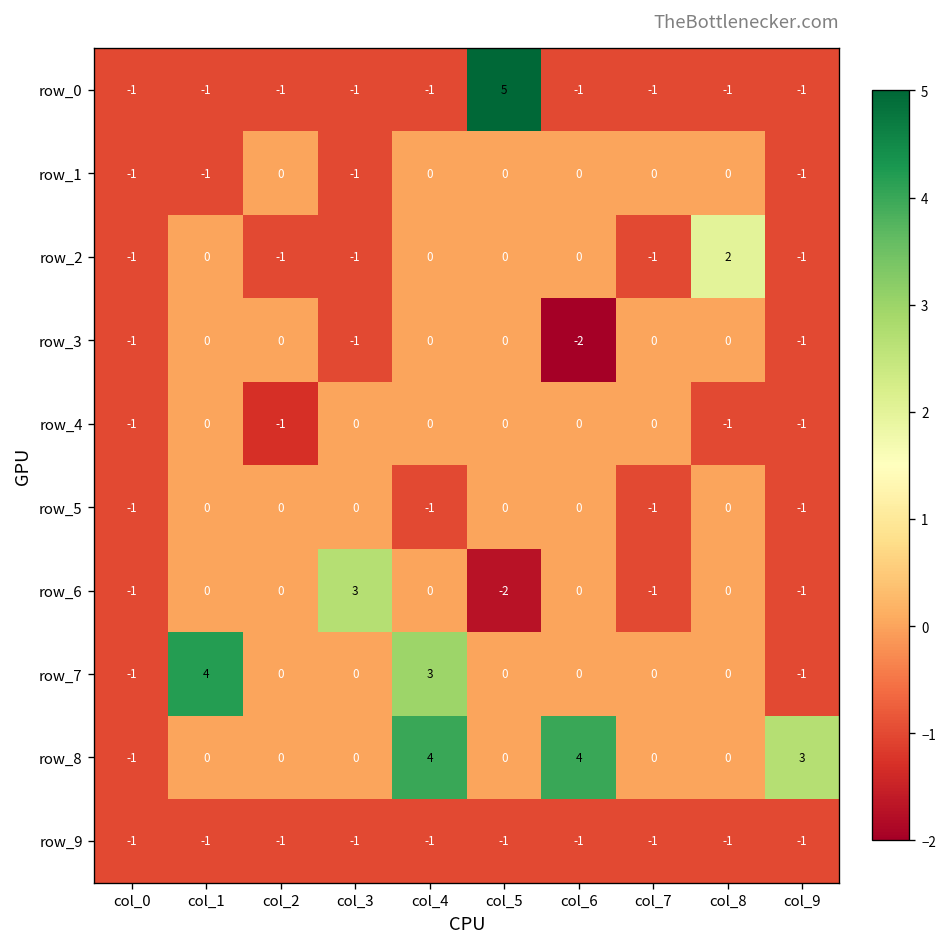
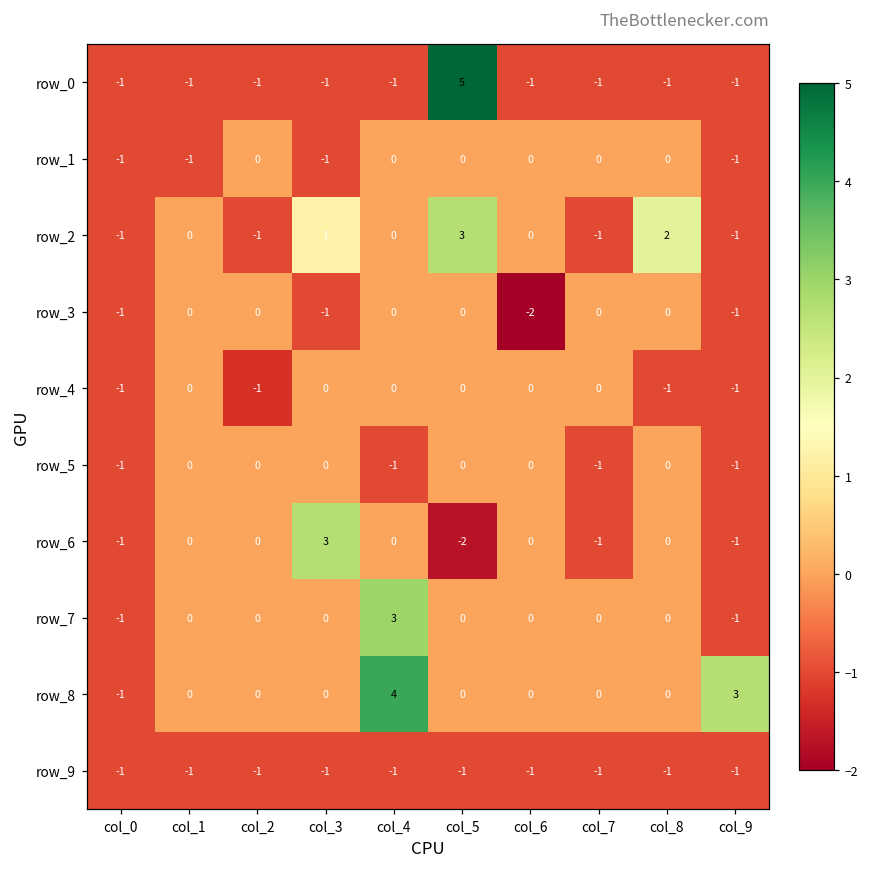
row_2, col_3: -1 -> 1
row_2, col_5: 0 -> 3
row_7, col_1: 4 -> 0
row_8, col_6: 4 -> 0
